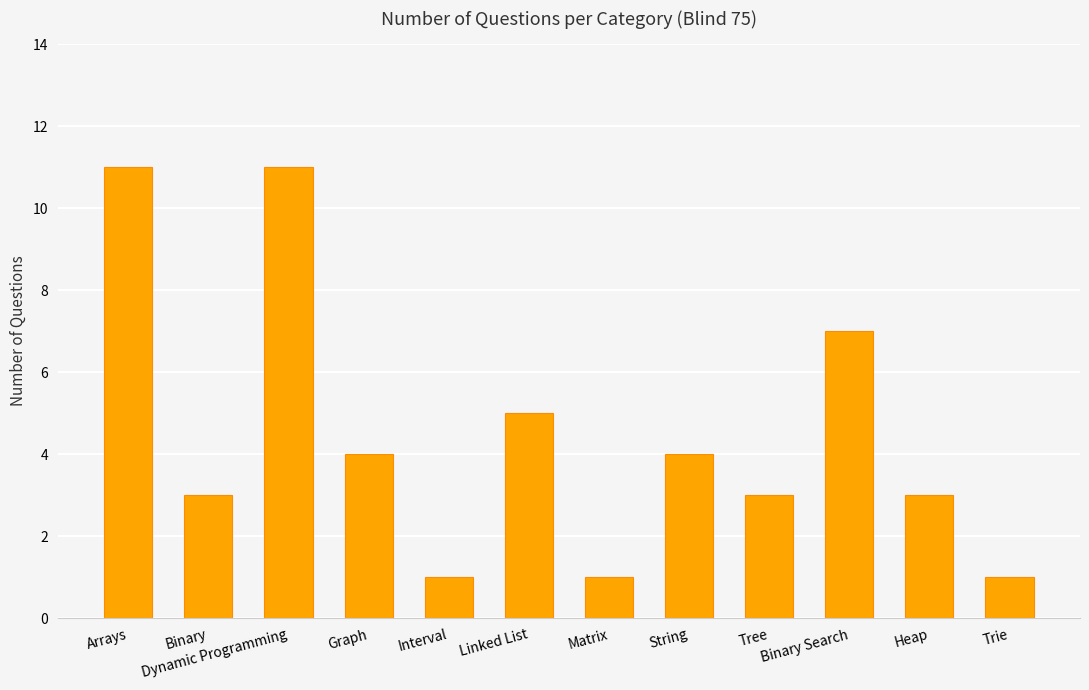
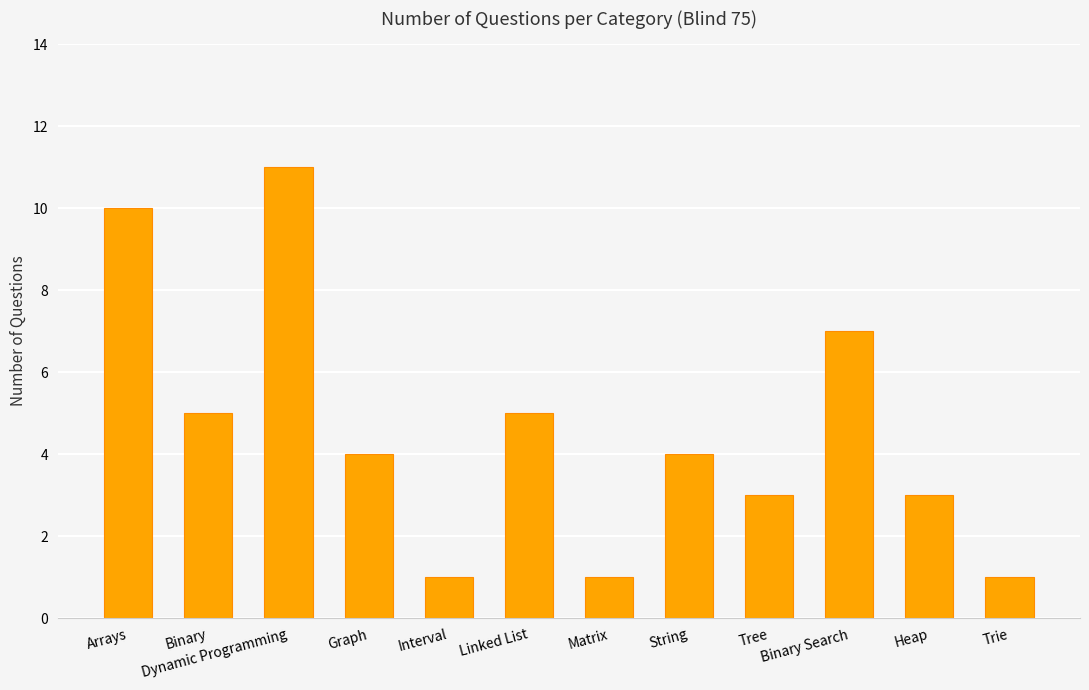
Arrays: 11 -> 10
Binary: 3 -> 5
